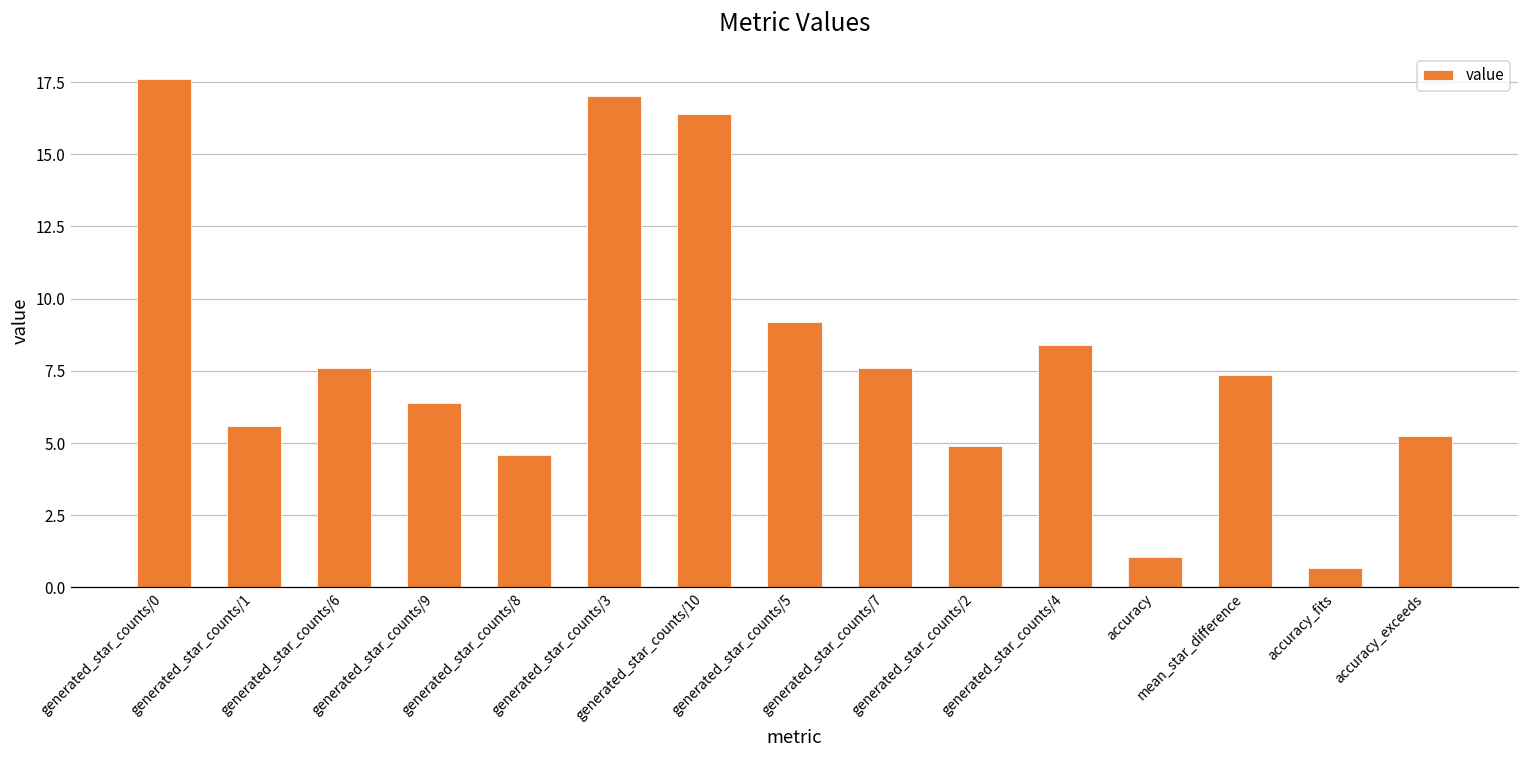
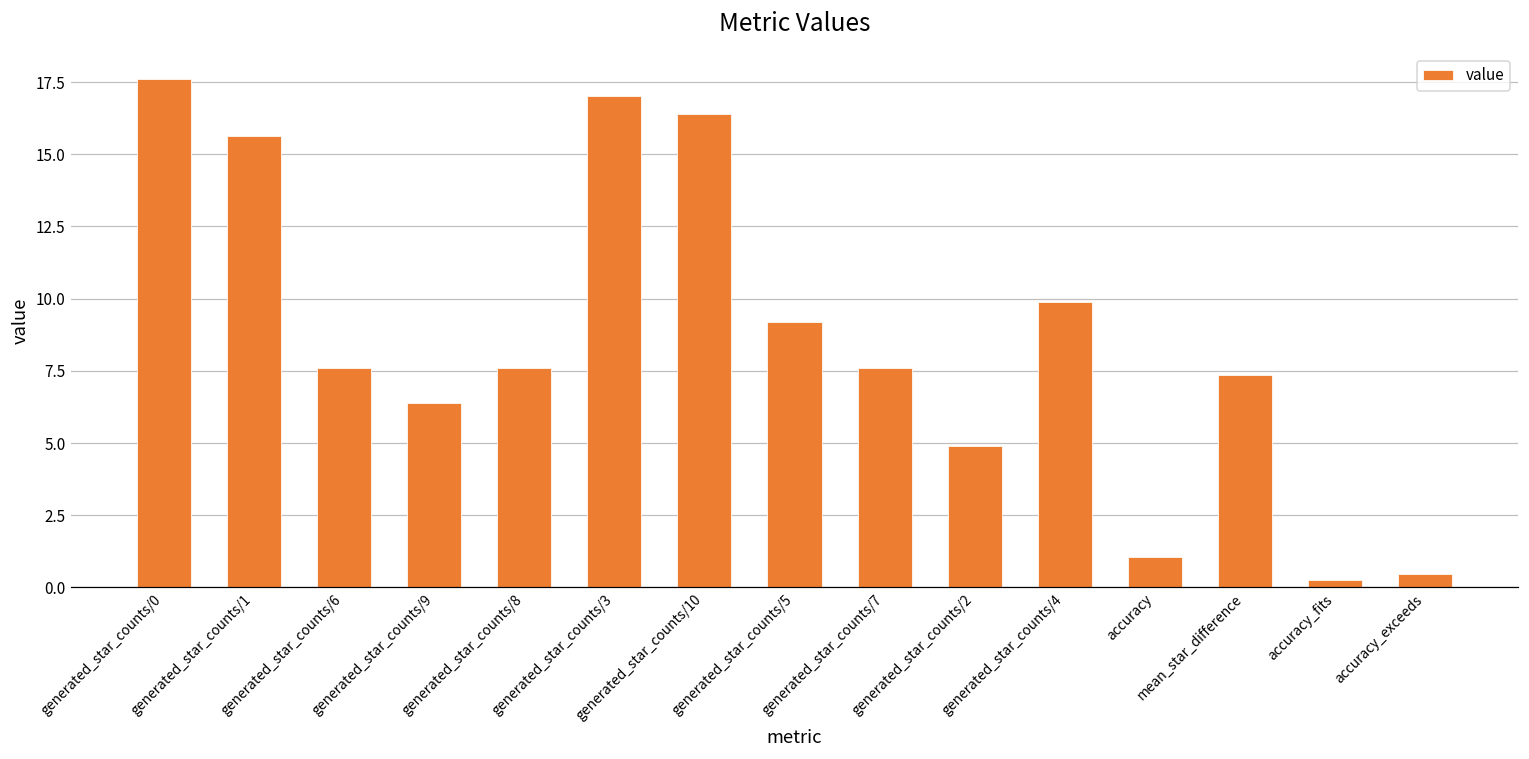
generated_star_counts/1: 5.6 -> 15.6
generated_star_counts/8: 4.6 -> 7.6
generated_star_counts/4: 8.4 -> 9.9
accuracy_fits: 0.7 -> 0.3
accuracy_exceeds: 5.2 -> 0.5
